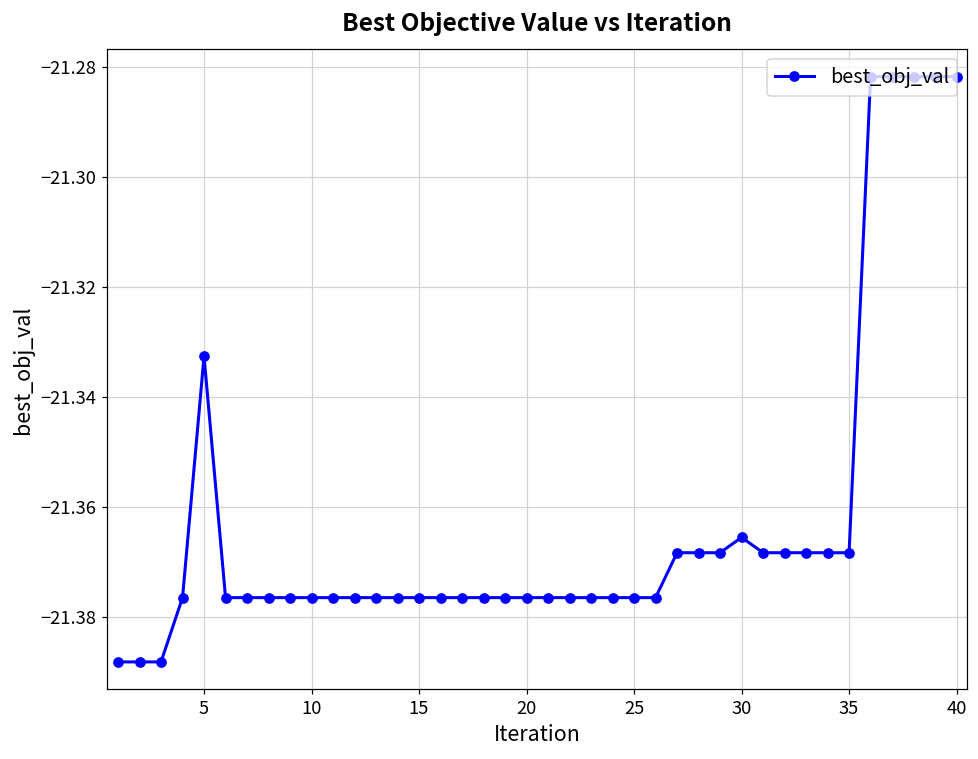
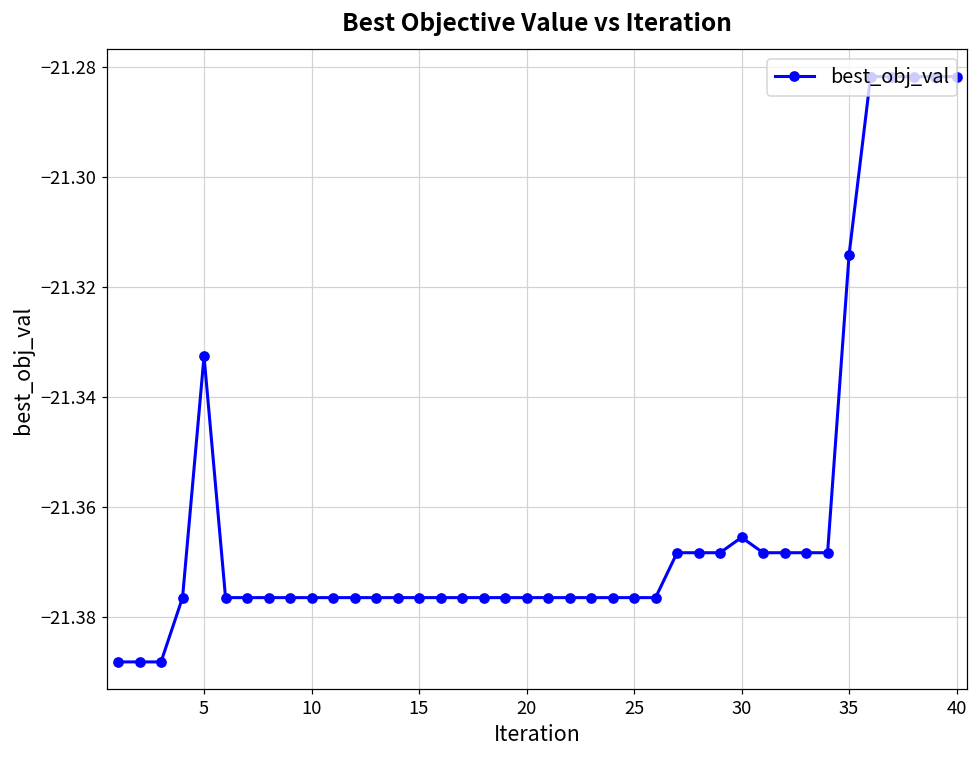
35: -21.368 -> -21.314
